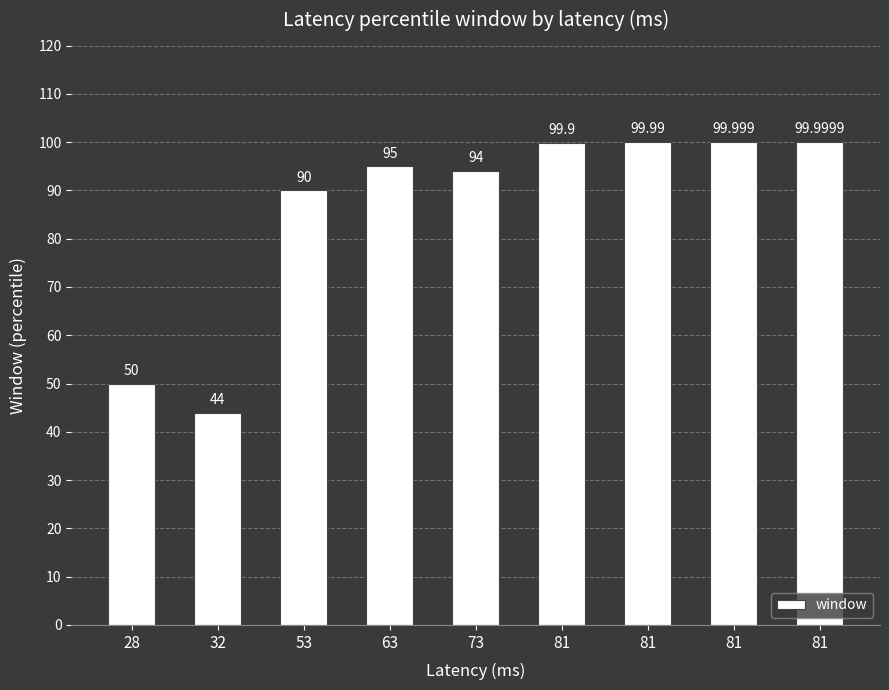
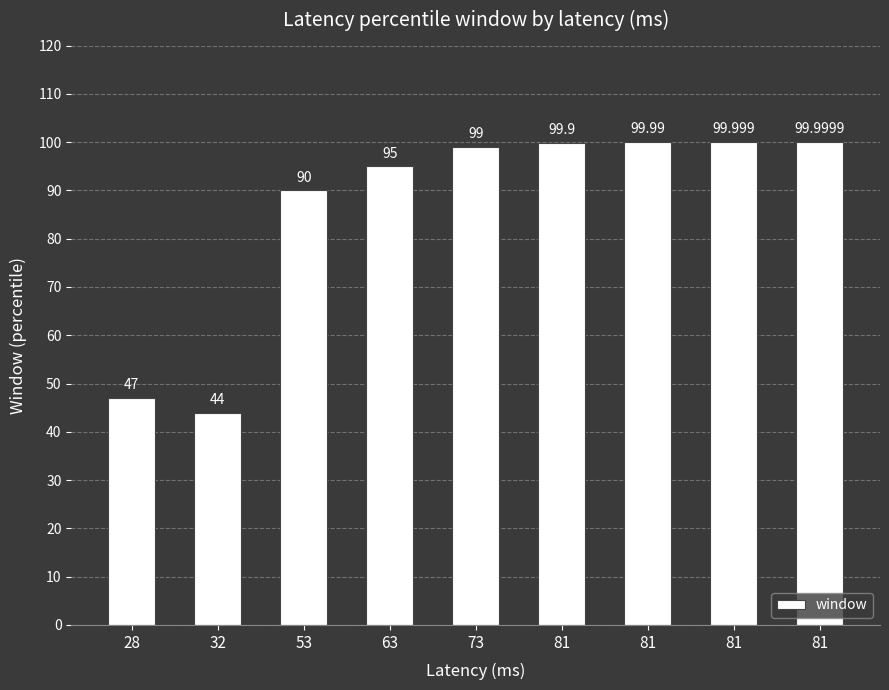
28: 50 -> 47
73: 94 -> 99
